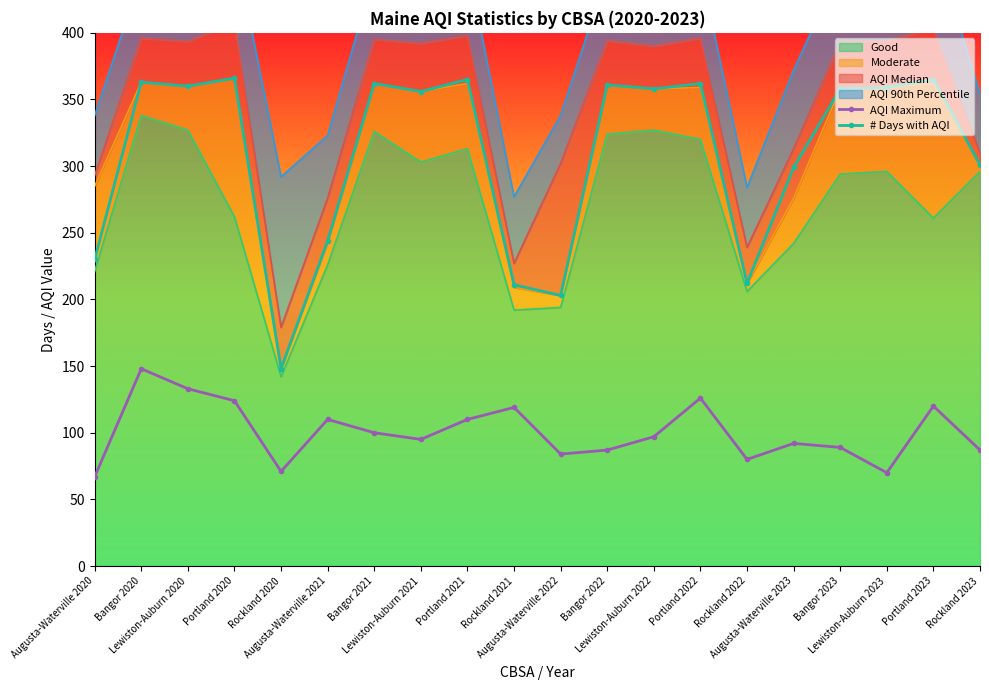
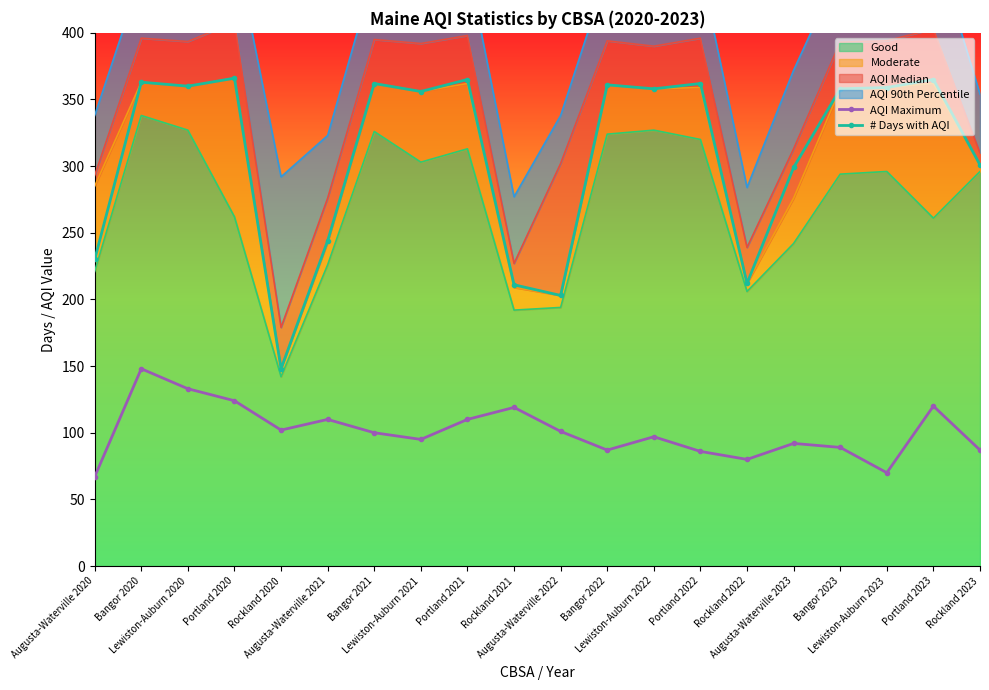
AQI Maximum, Rockland 2020: 71 -> 102
AQI Maximum, Augusta-Waterville 2022: 84 -> 101
AQI Maximum, Portland 2022: 126 -> 86
